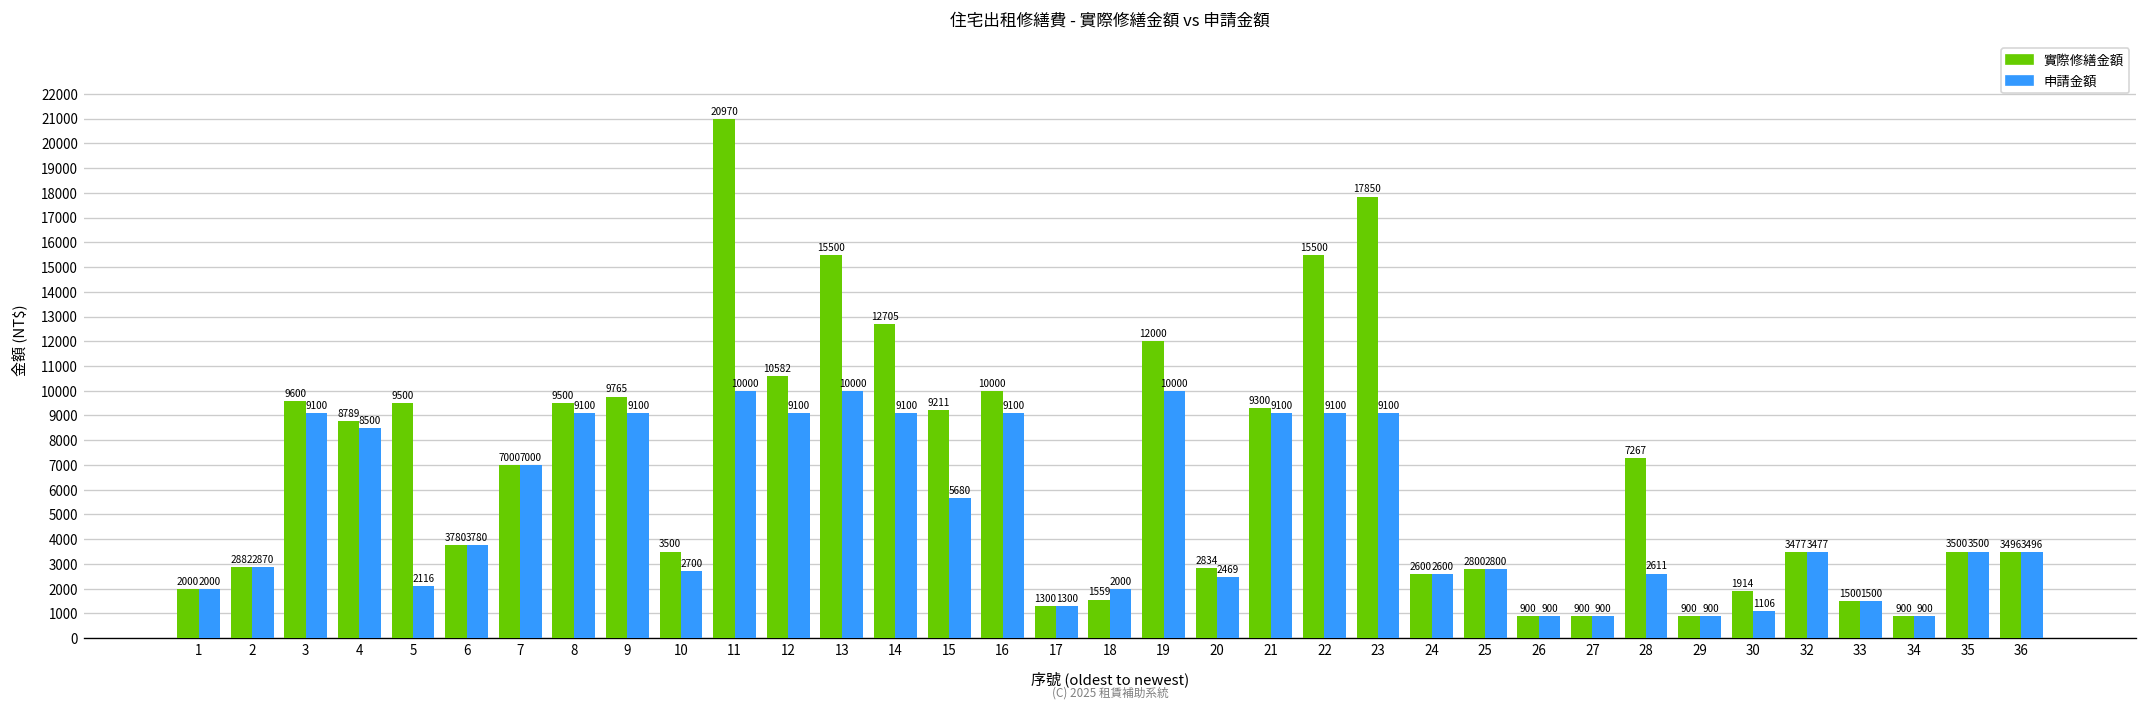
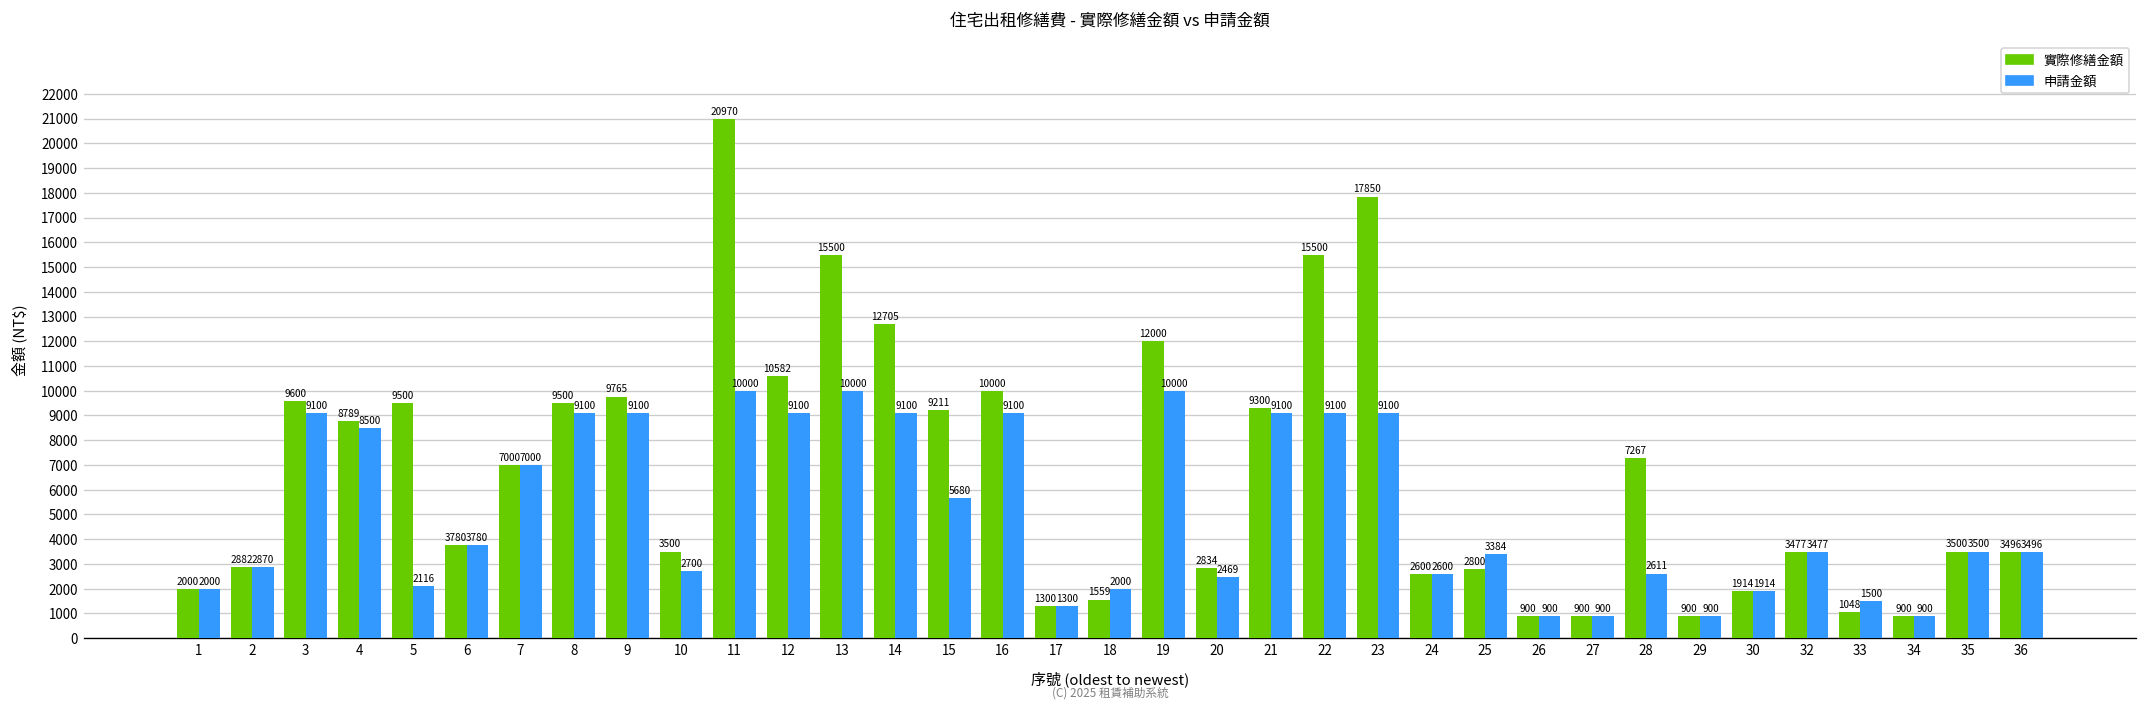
申請金額, 25: 2800 -> 3384
申請金額, 30: 1106 -> 1914
實際修繕金額, 33: 1500 -> 1048
